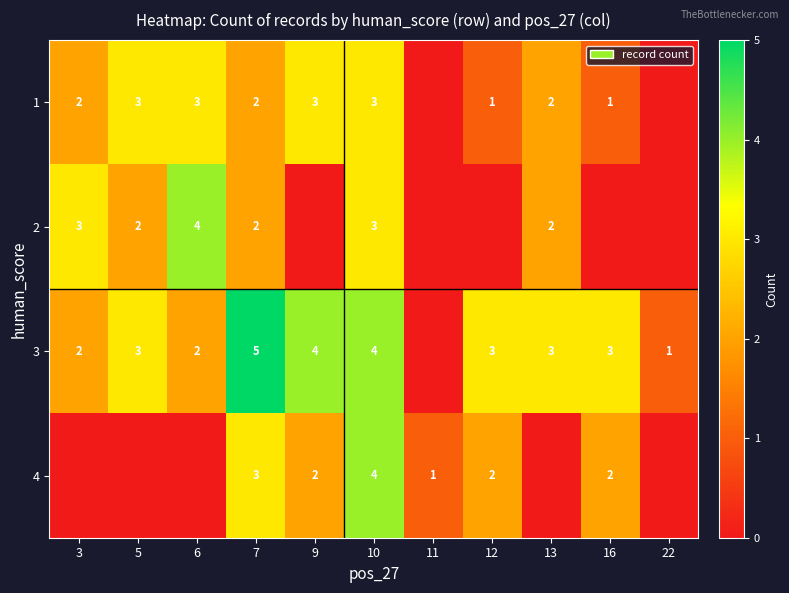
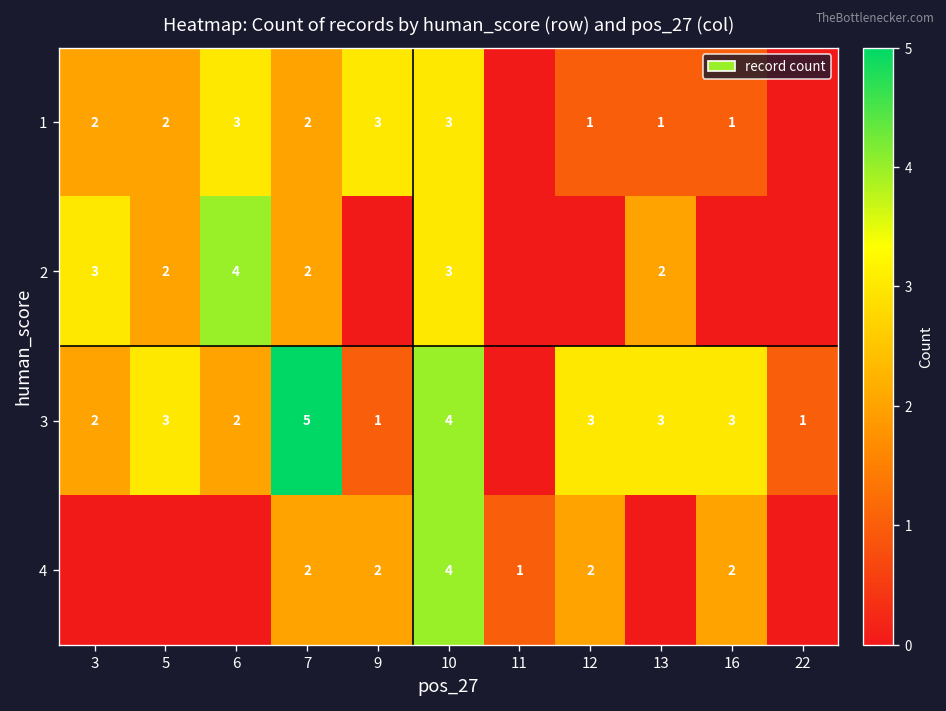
1, 5: 3 -> 2
1, 13: 2 -> 1
3, 9: 4 -> 1
4, 7: 3 -> 2
